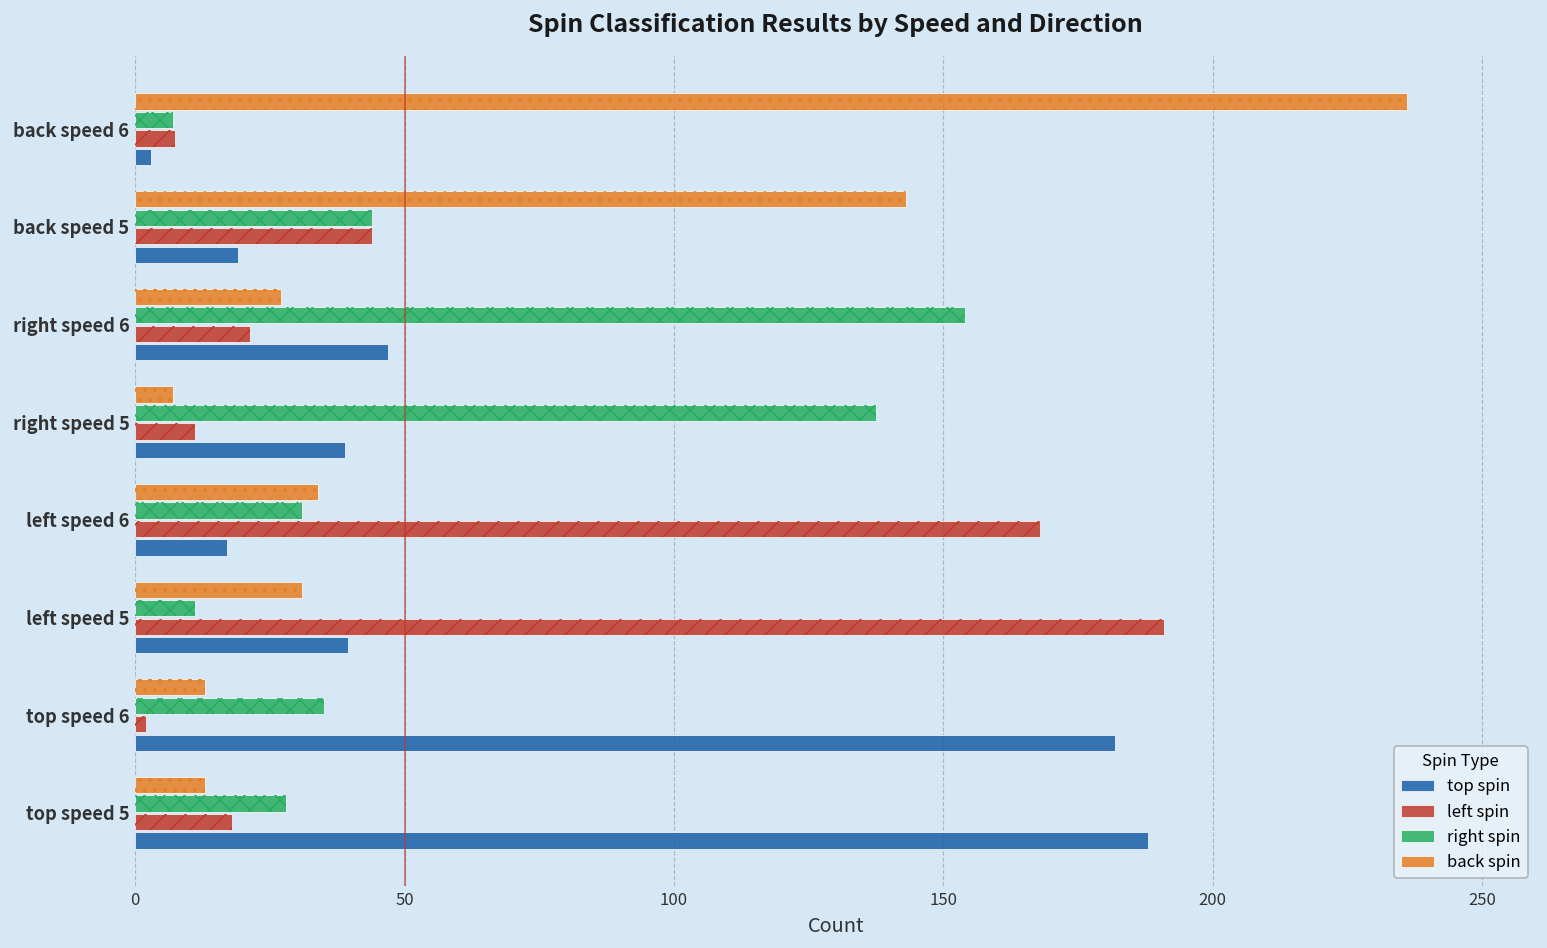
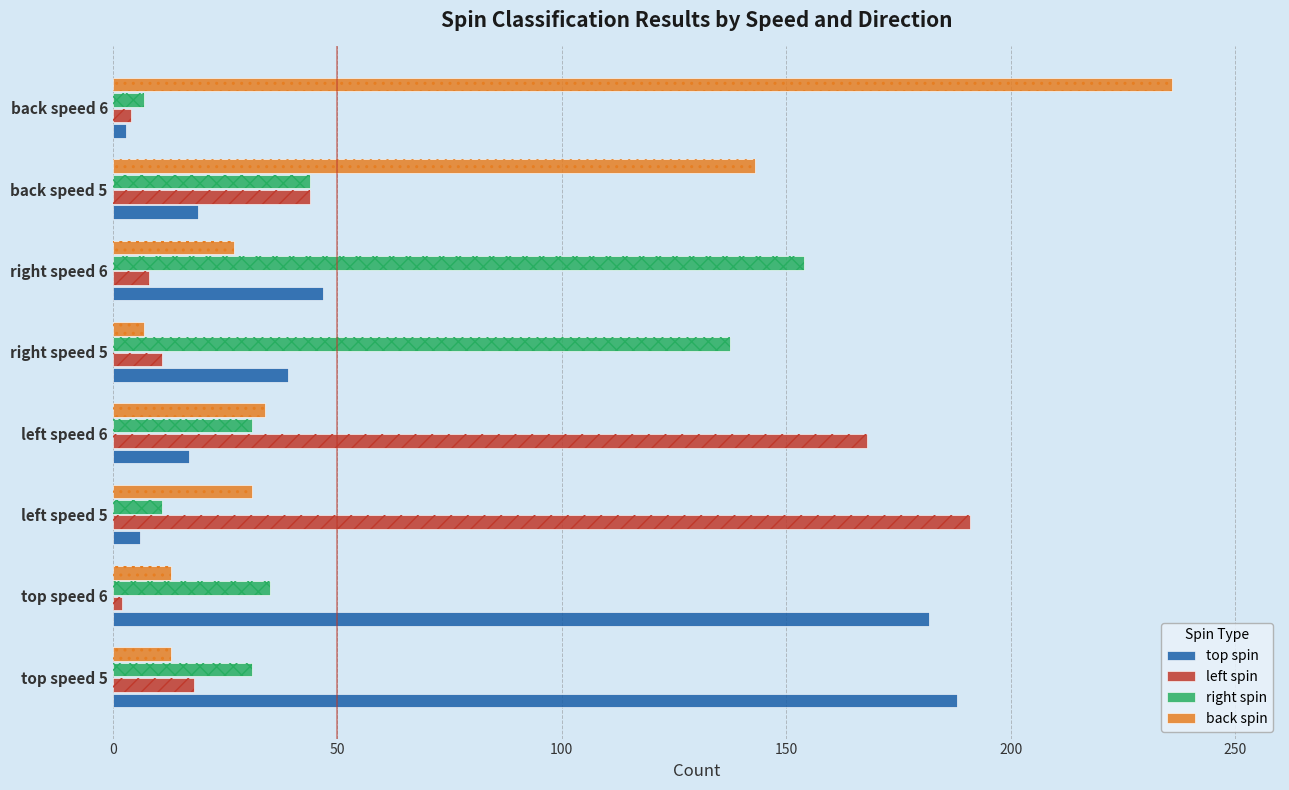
left spin, back speed 6: 7 -> 4
left spin, right speed 6: 21 -> 8
top spin, left speed 5: 39 -> 6
right spin, top speed 5: 28 -> 31
